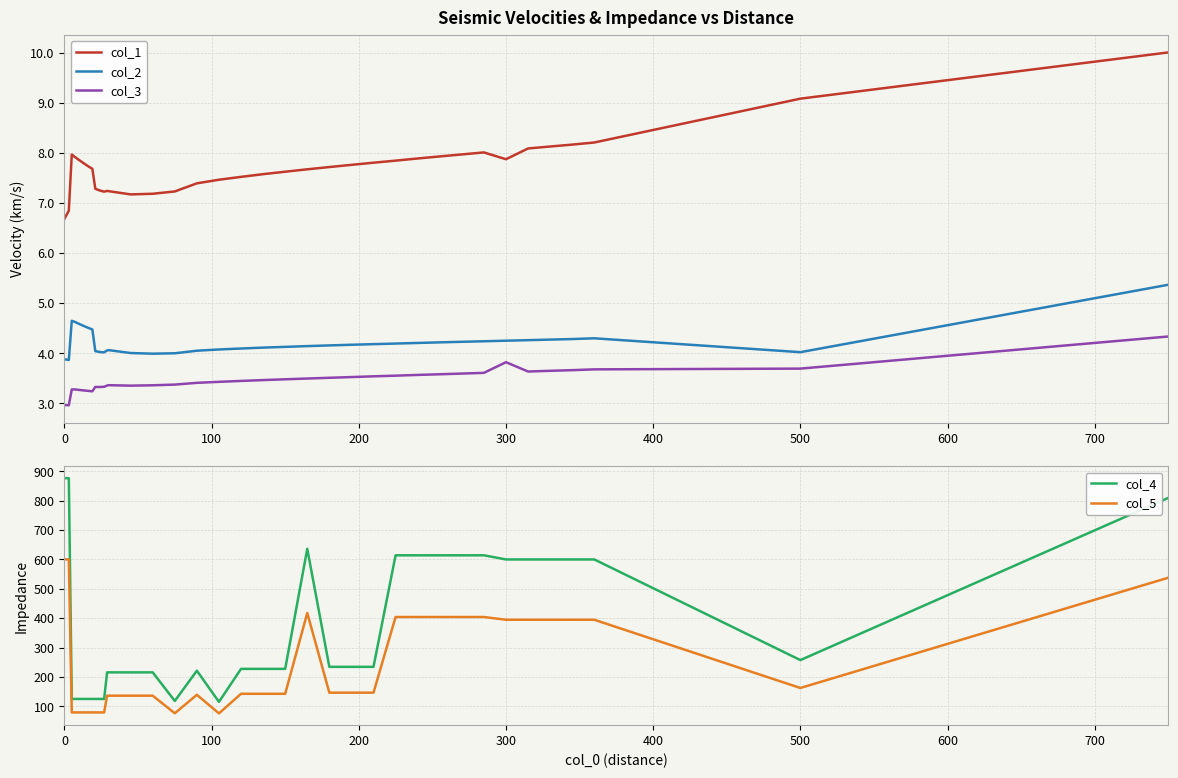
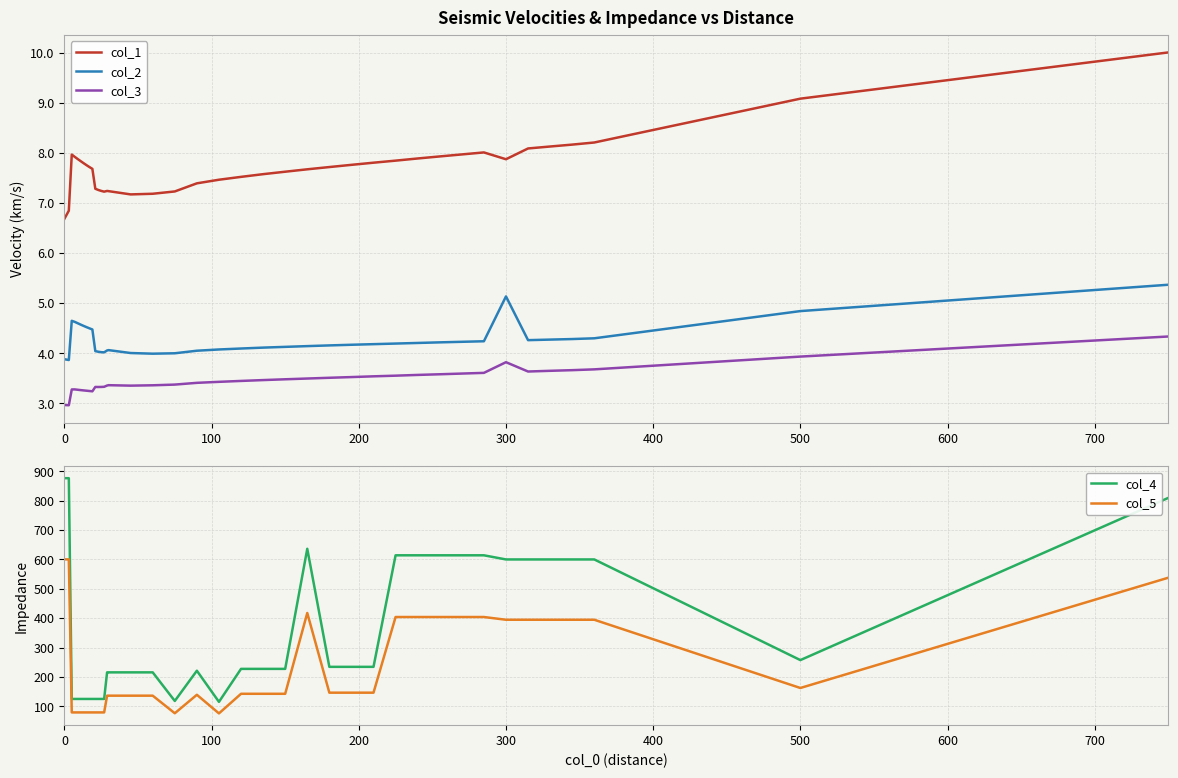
Seismic Velocities & Impedance vs Distance, col_2, 300: 4.2 -> 5.1
Seismic Velocities & Impedance vs Distance, col_2, 500: 4.0 -> 4.8
Seismic Velocities & Impedance vs Distance, col_3, 500: 3.7 -> 3.9
